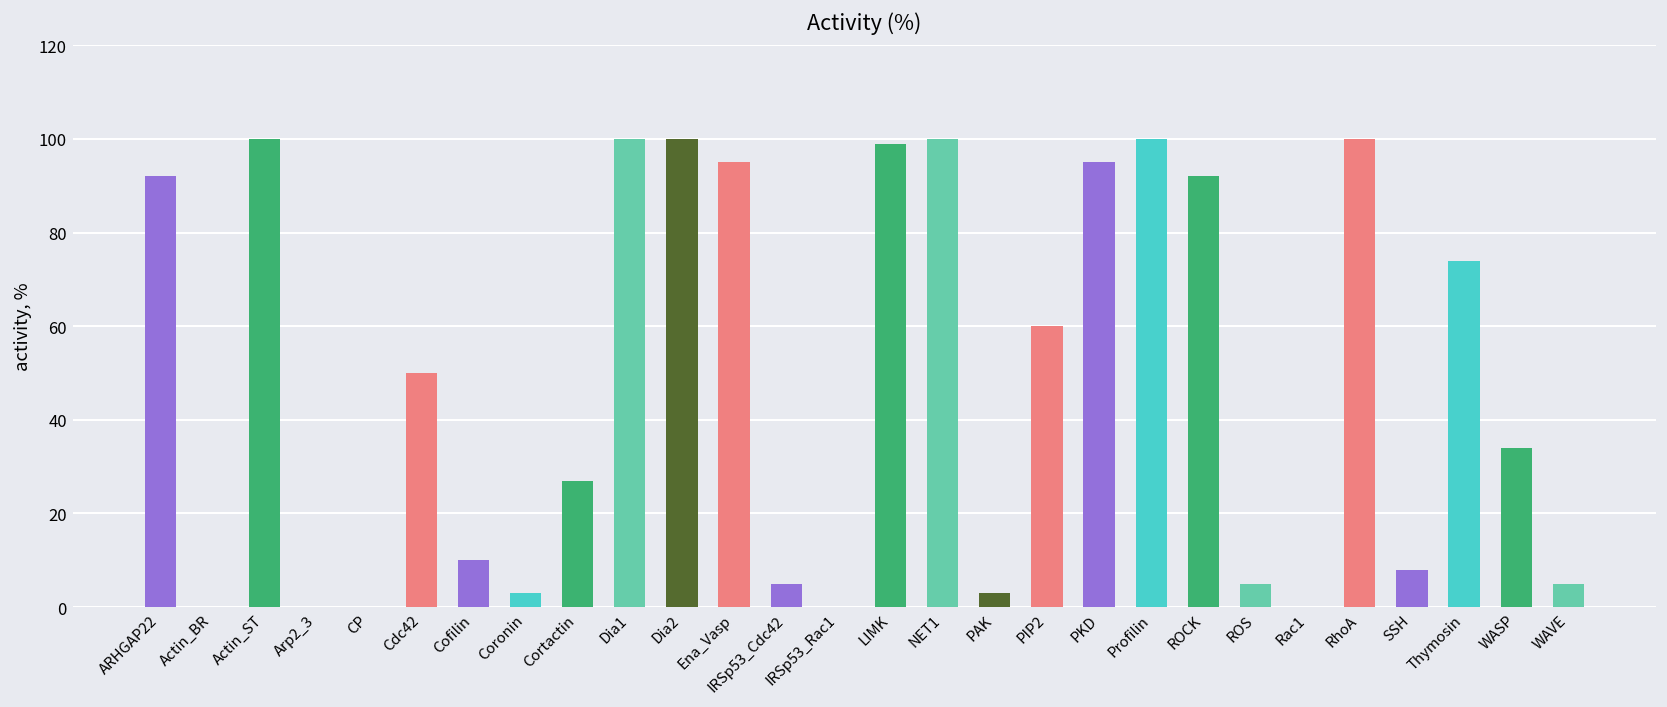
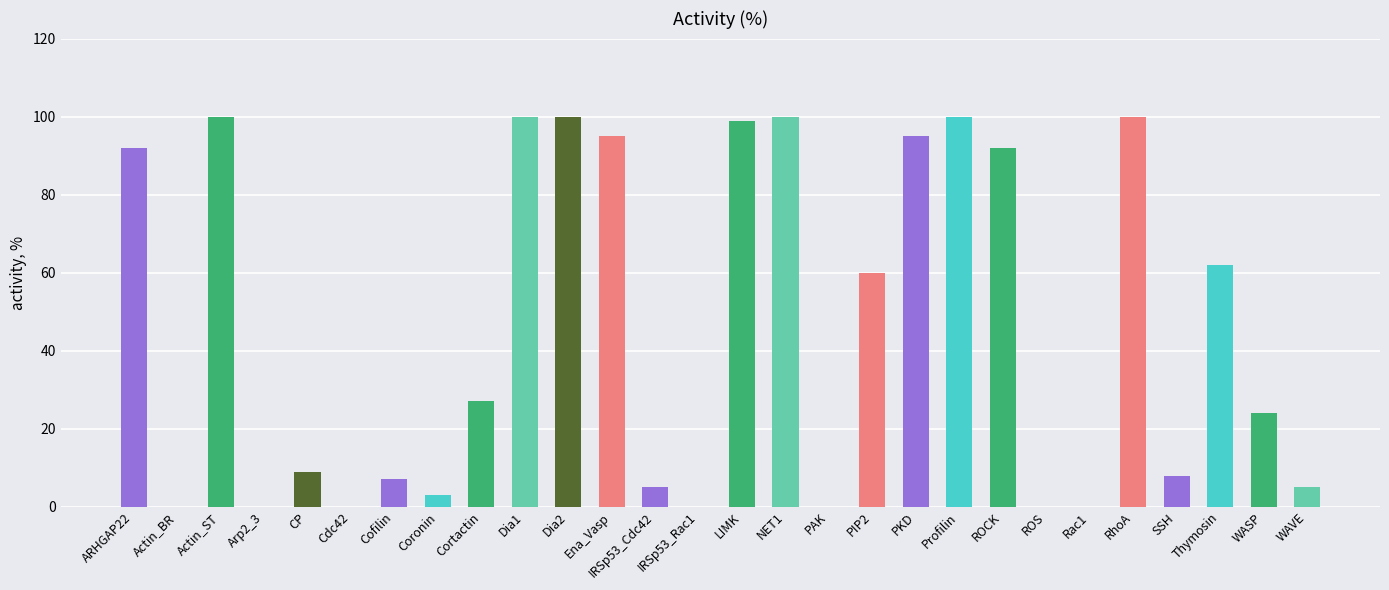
CP: 0 -> 9
Cdc42: 50 -> 0
Cofilin: 10 -> 7
PAK: 3 -> 0
ROS: 5 -> 0
Thymosin: 74 -> 62
WASP: 34 -> 24
